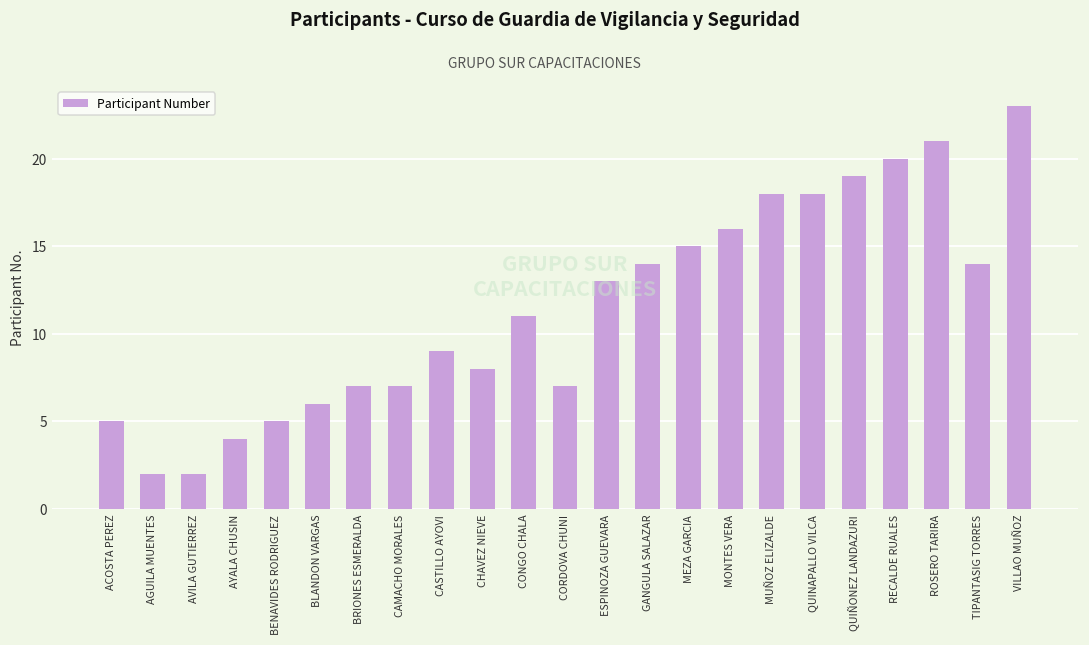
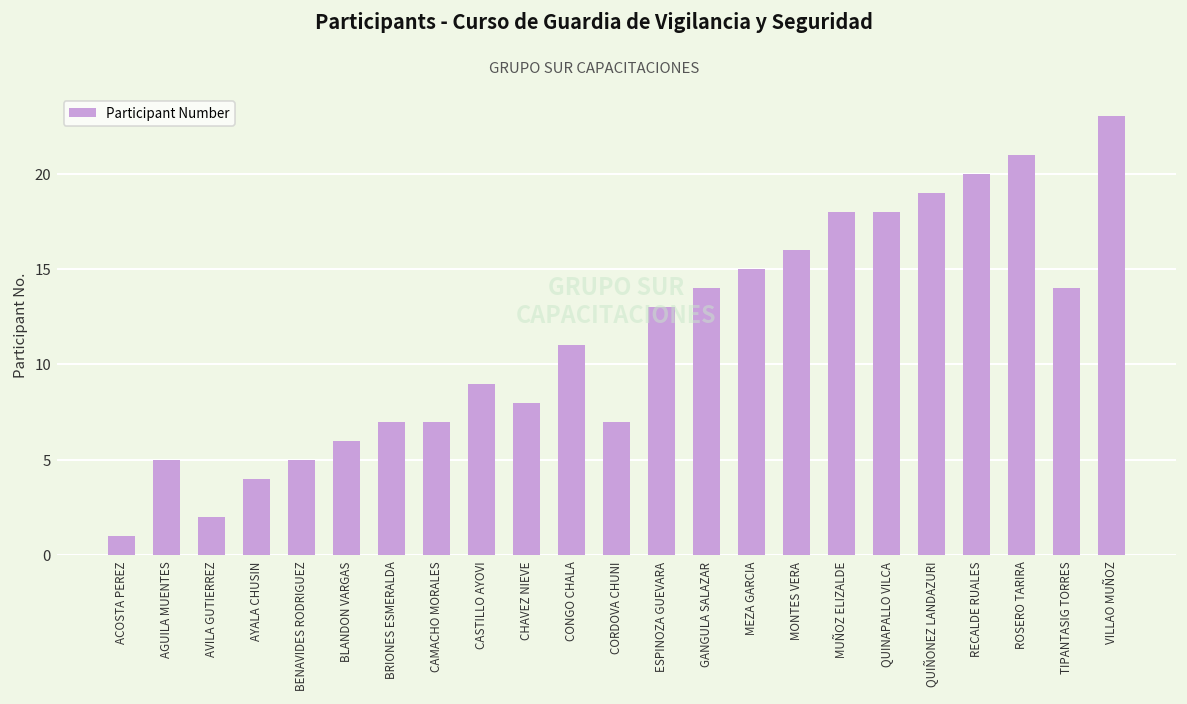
ACOSTA PEREZ: 5 -> 1
AGUILA MUENTES: 2 -> 5
